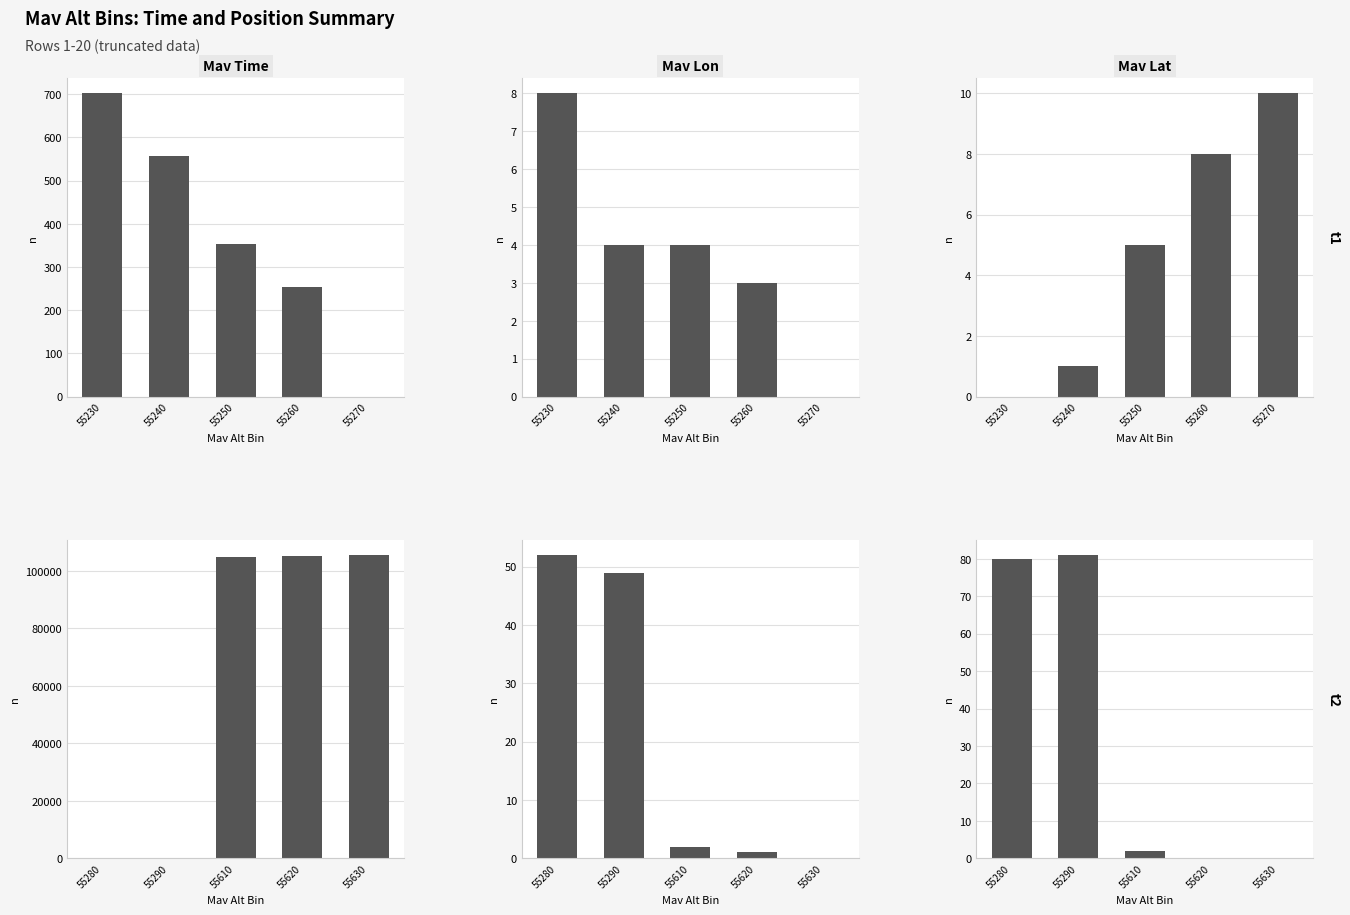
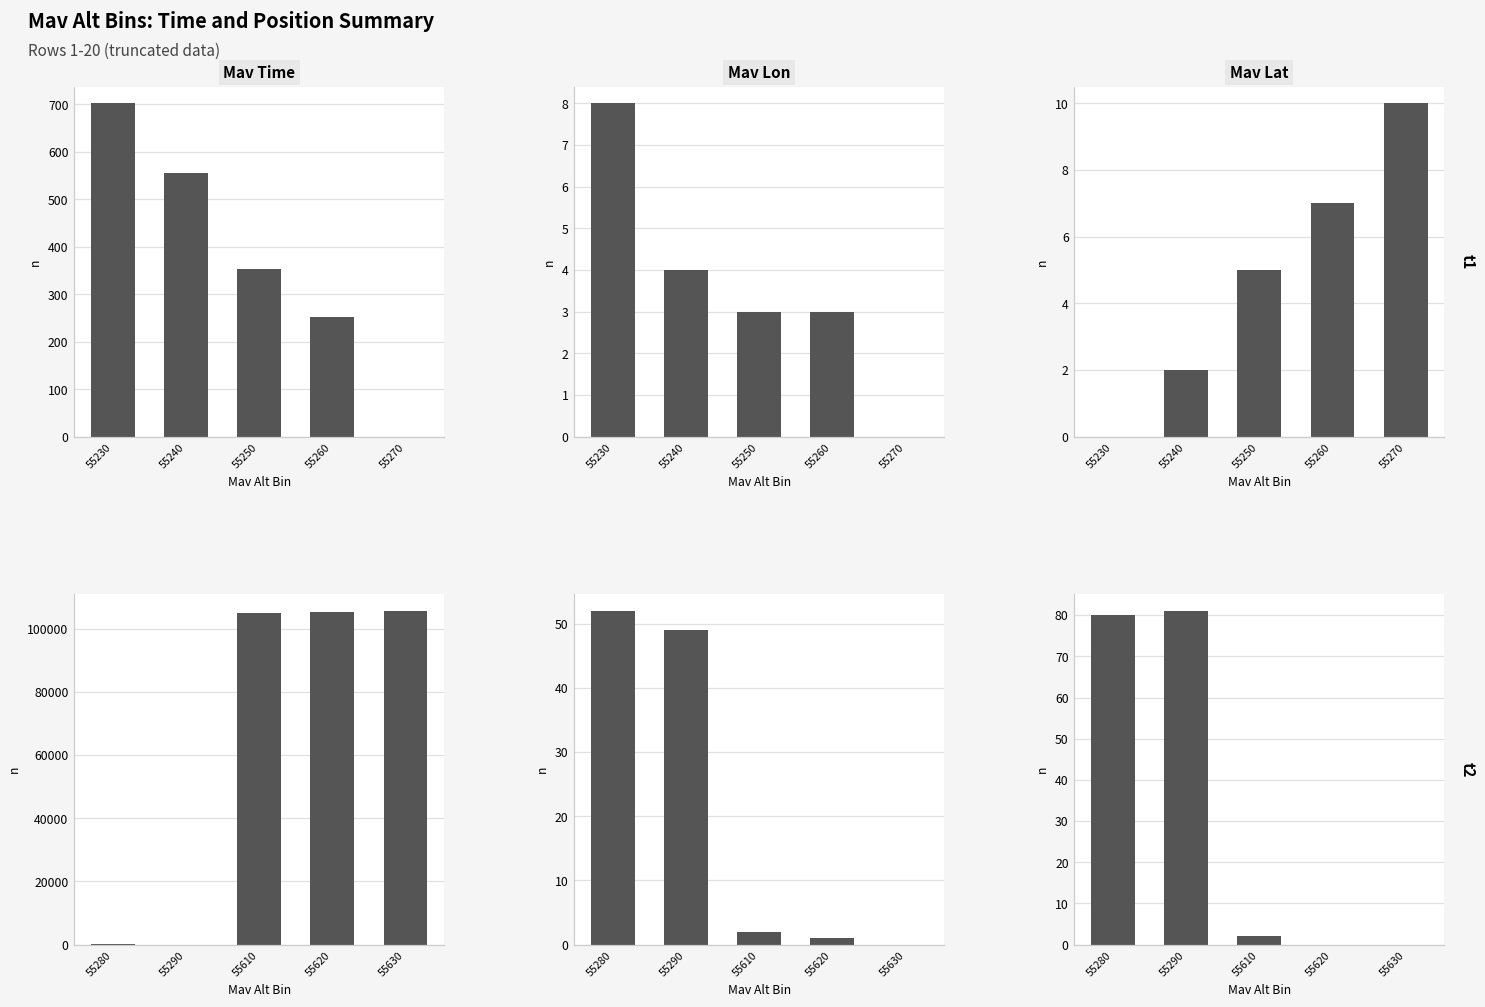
Mav Lon, 55250: 4.0 -> 3.0
Mav Lat, 55240: 1.0 -> 2.0
Mav Lat, 55260: 8.0 -> 7.0
